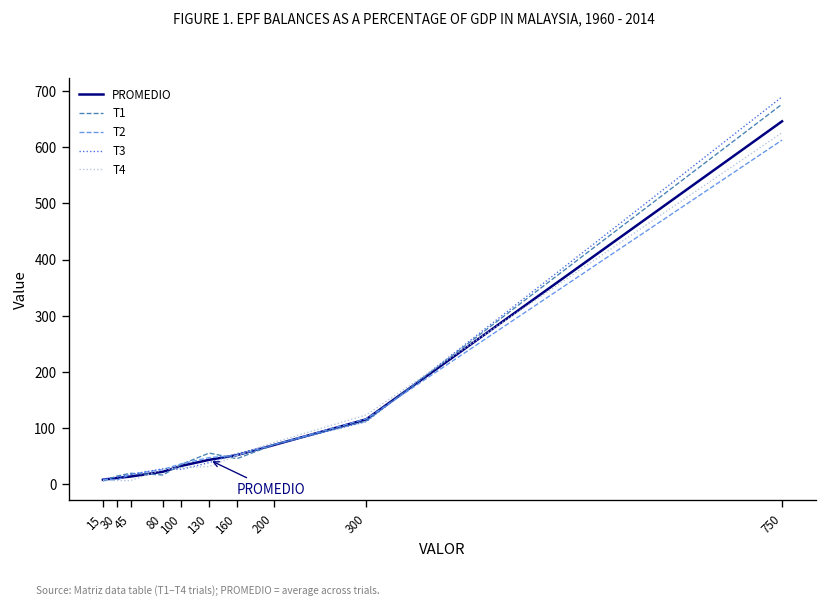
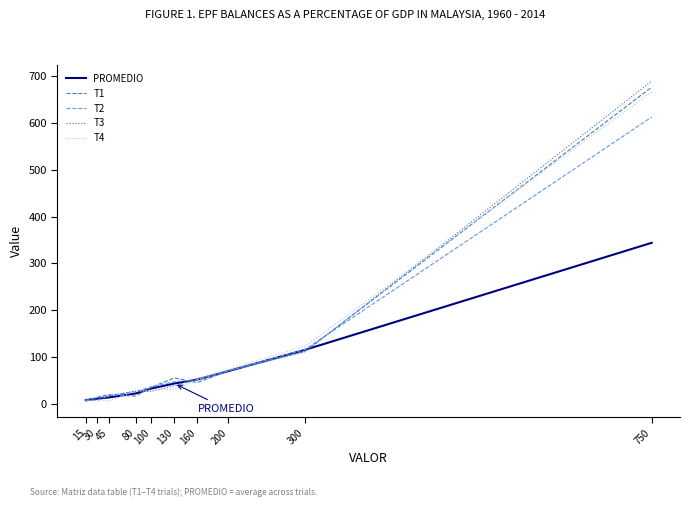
PROMEDIO, 750: 650 -> 340
T4, 750: 630 -> 670
